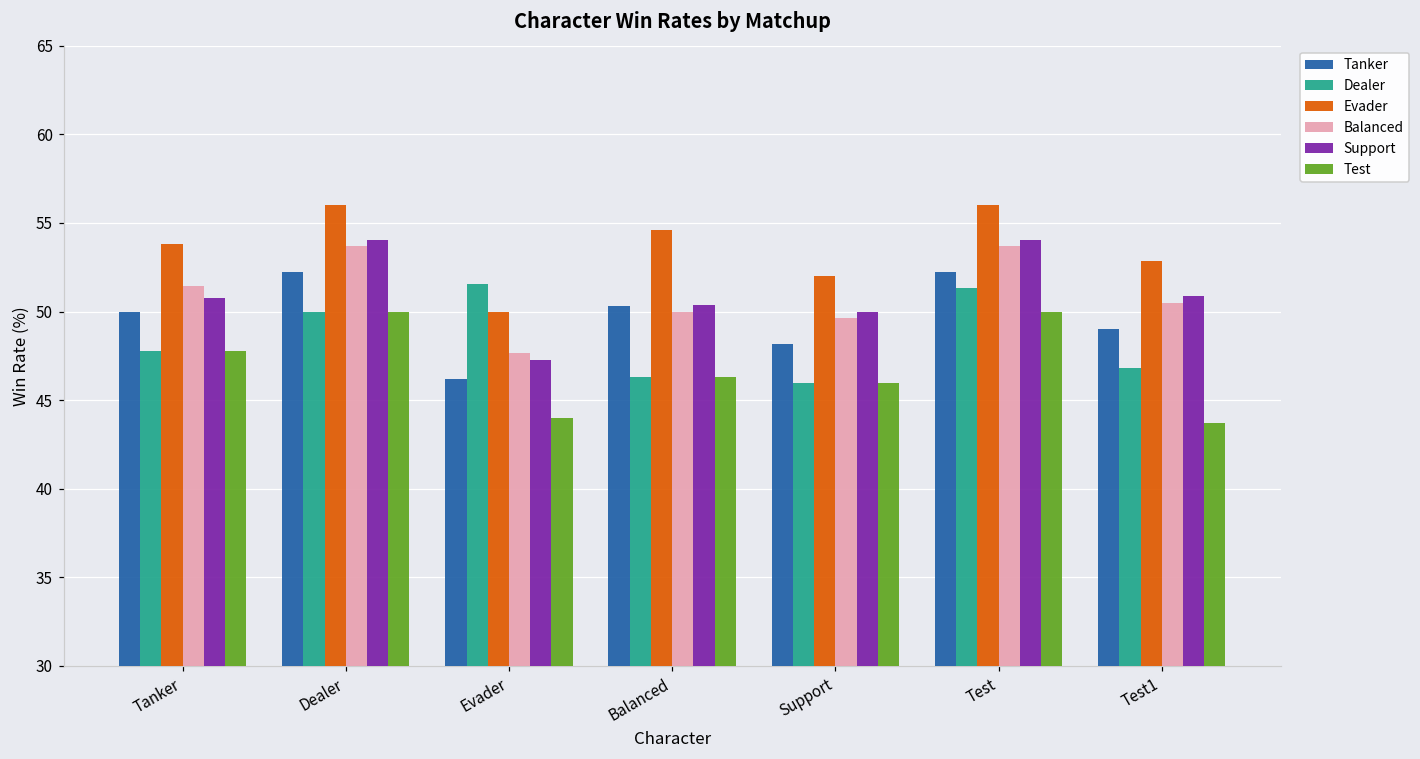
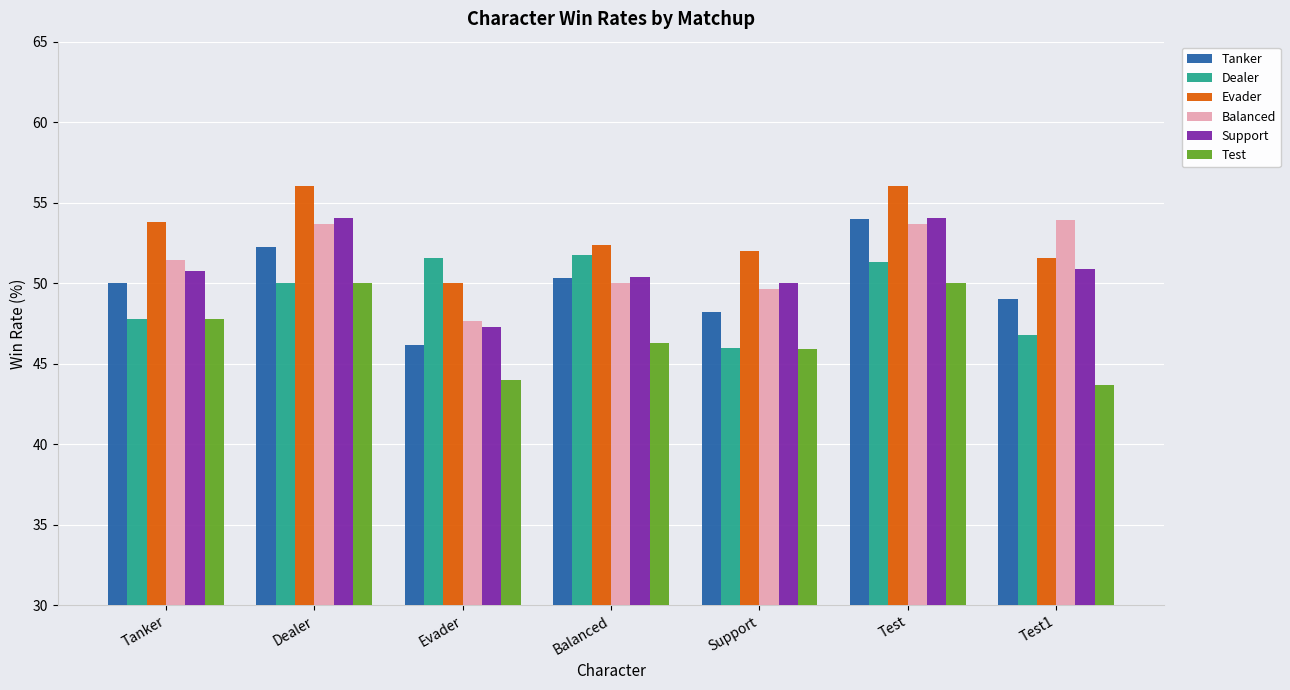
Dealer, Balanced: 46.3 -> 51.7
Evader, Balanced: 54.6 -> 52.4
Tanker, Test: 52.3 -> 54.0
Evader, Test1: 52.9 -> 51.6
Balanced, Test1: 50.5 -> 53.9
